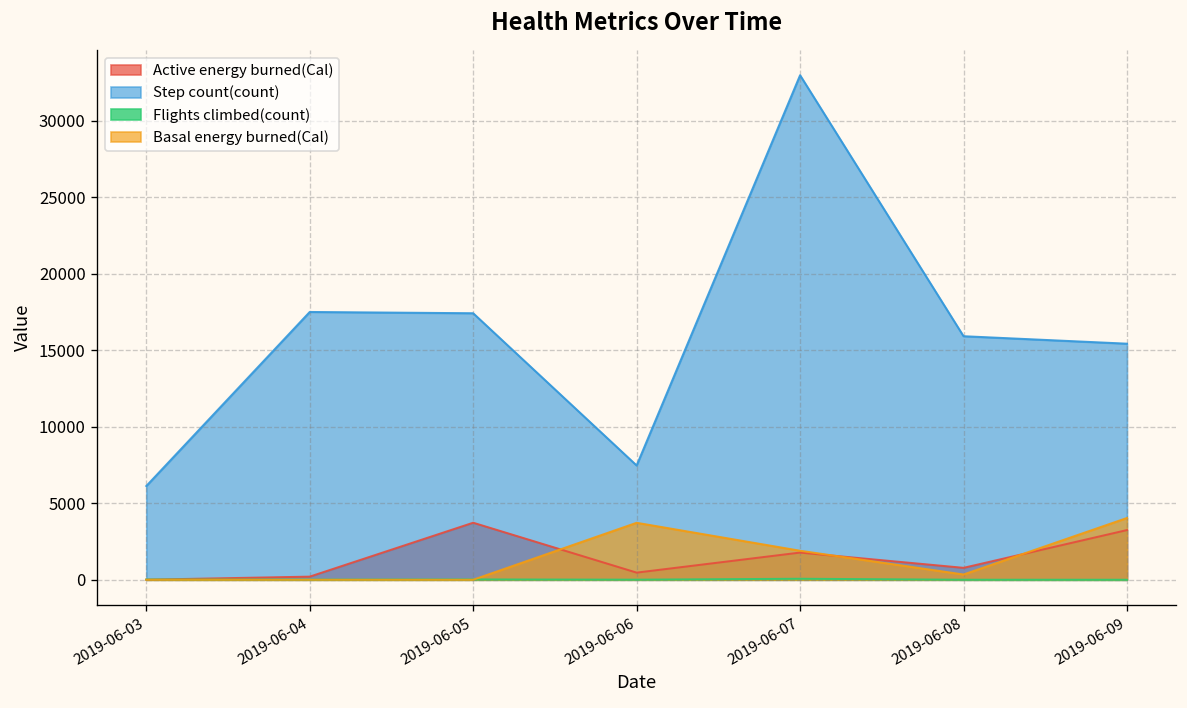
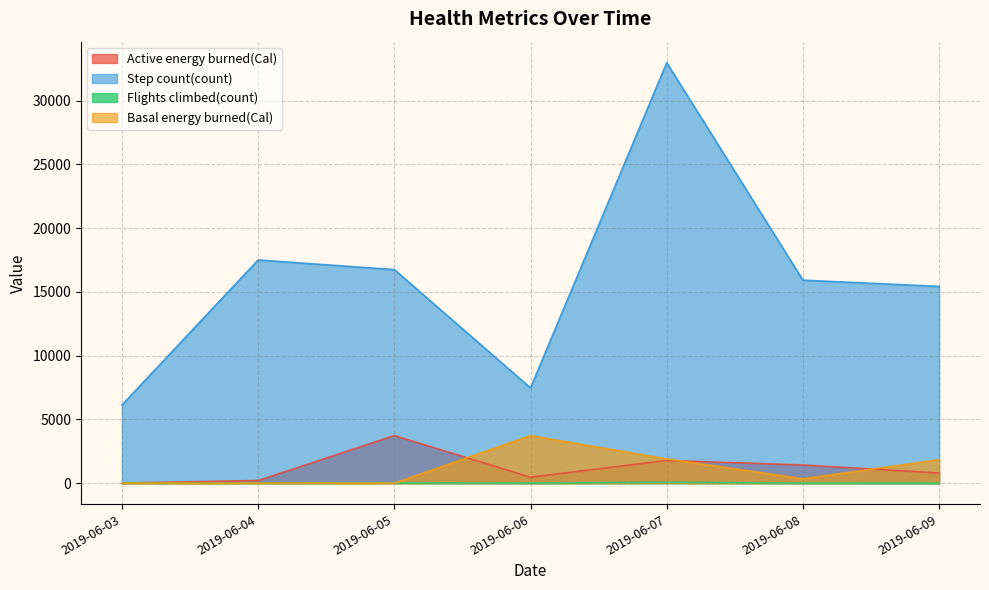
Step count(count), 2019-06-05: 17400 -> 16700
Active energy burned(Cal), 2019-06-08: 800 -> 1400
Active energy burned(Cal), 2019-06-09: 3200 -> 800
Basal energy burned(Cal), 2019-06-09: 4000 -> 1800
